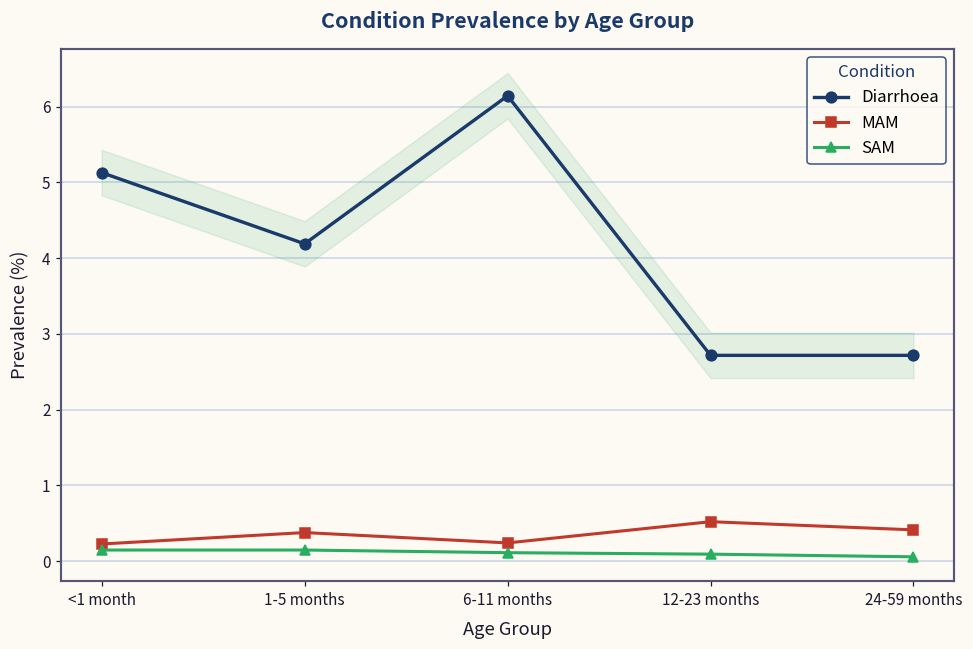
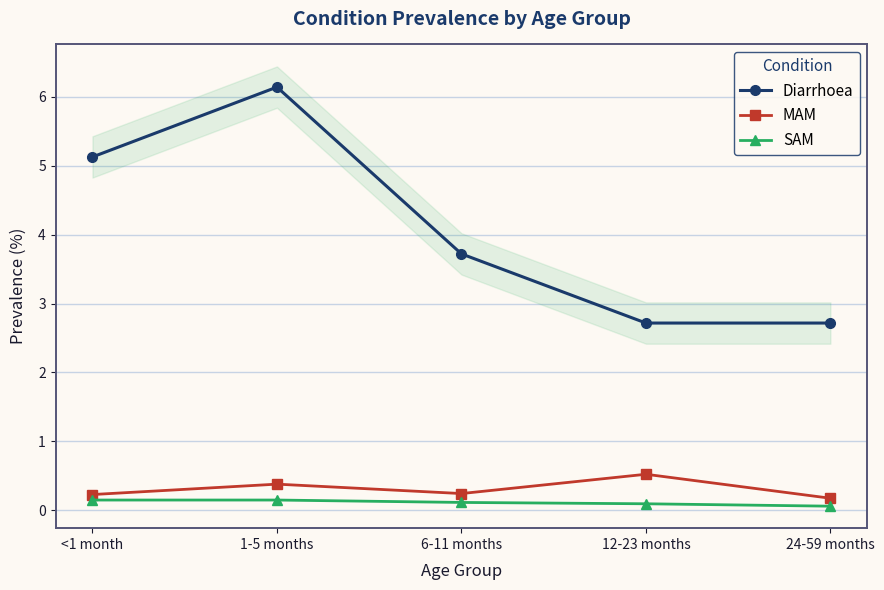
Diarrhoea, 1-5 months: 4.2 -> 6.1
Diarrhoea, 6-11 months: 6.1 -> 3.7
MAM, 24-59 months: 0.4 -> 0.2
